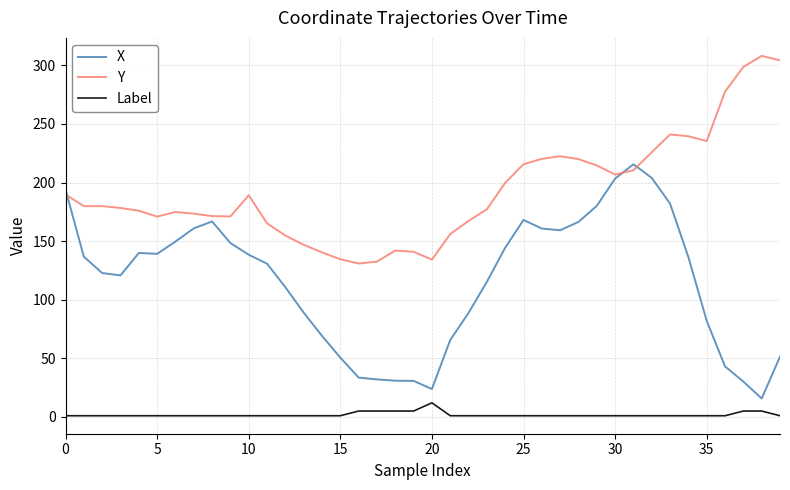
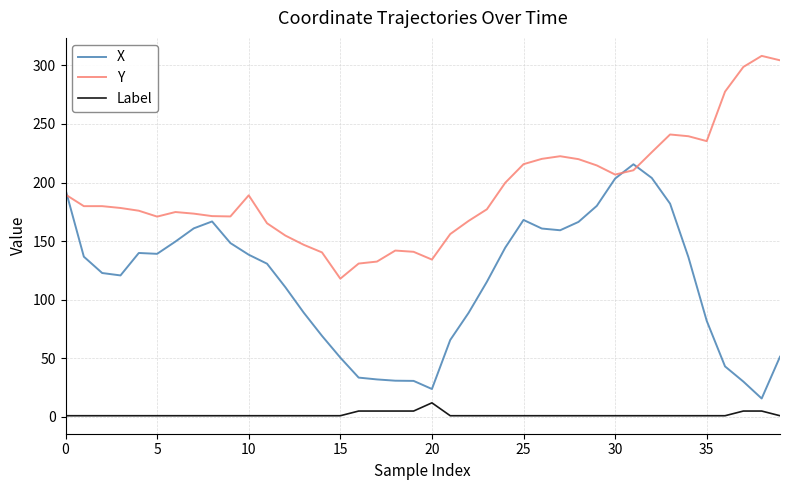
Y, 15: 135 -> 118
